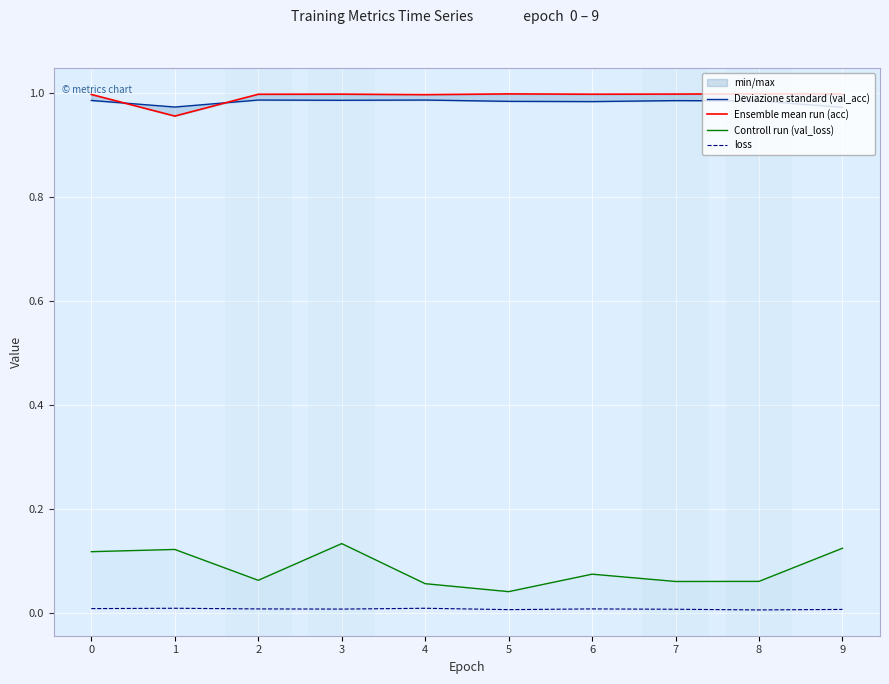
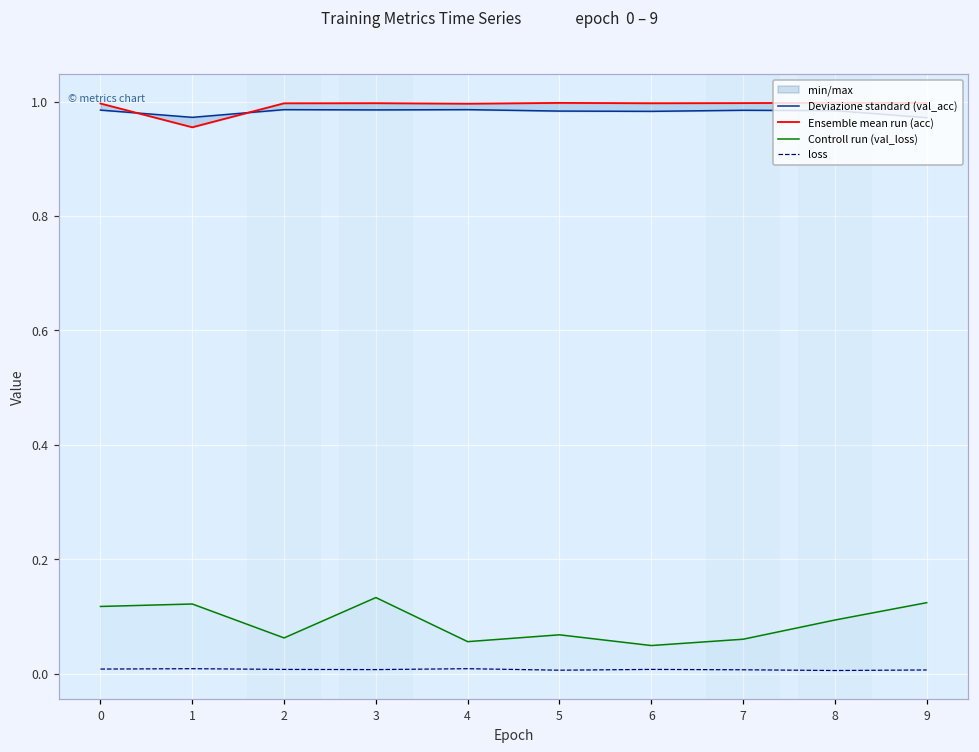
Controll run (val_loss), 5: 0.04 -> 0.07
Controll run (val_loss), 6: 0.07 -> 0.05
Controll run (val_loss), 8: 0.06 -> 0.09
